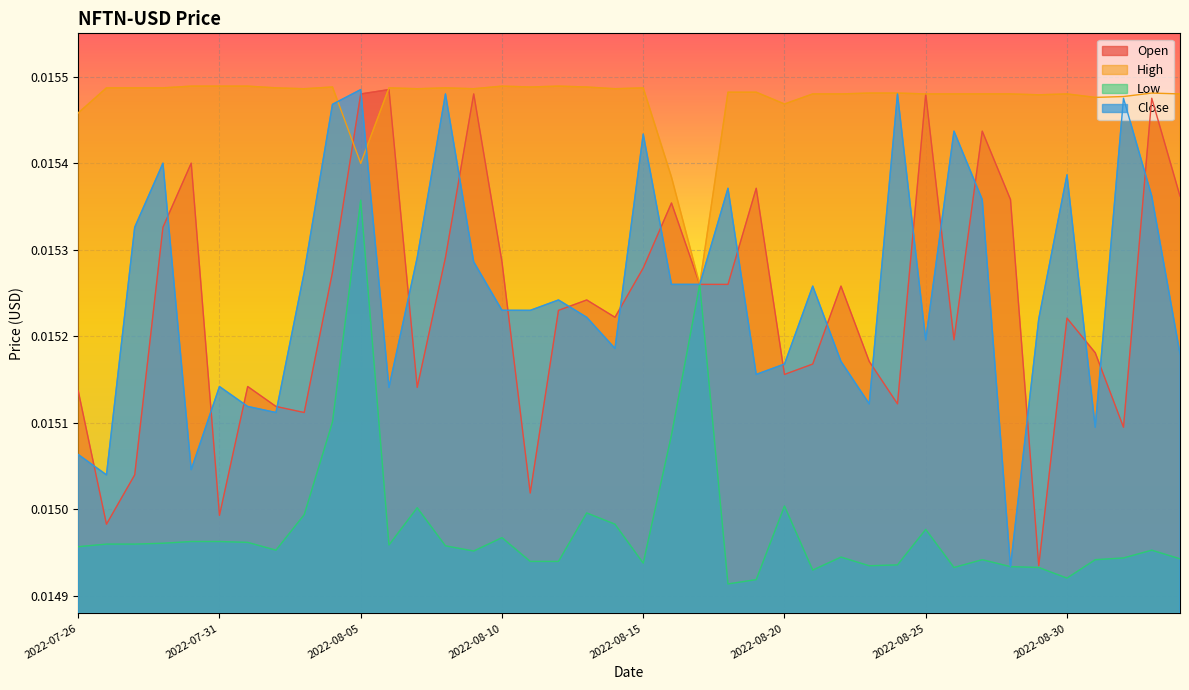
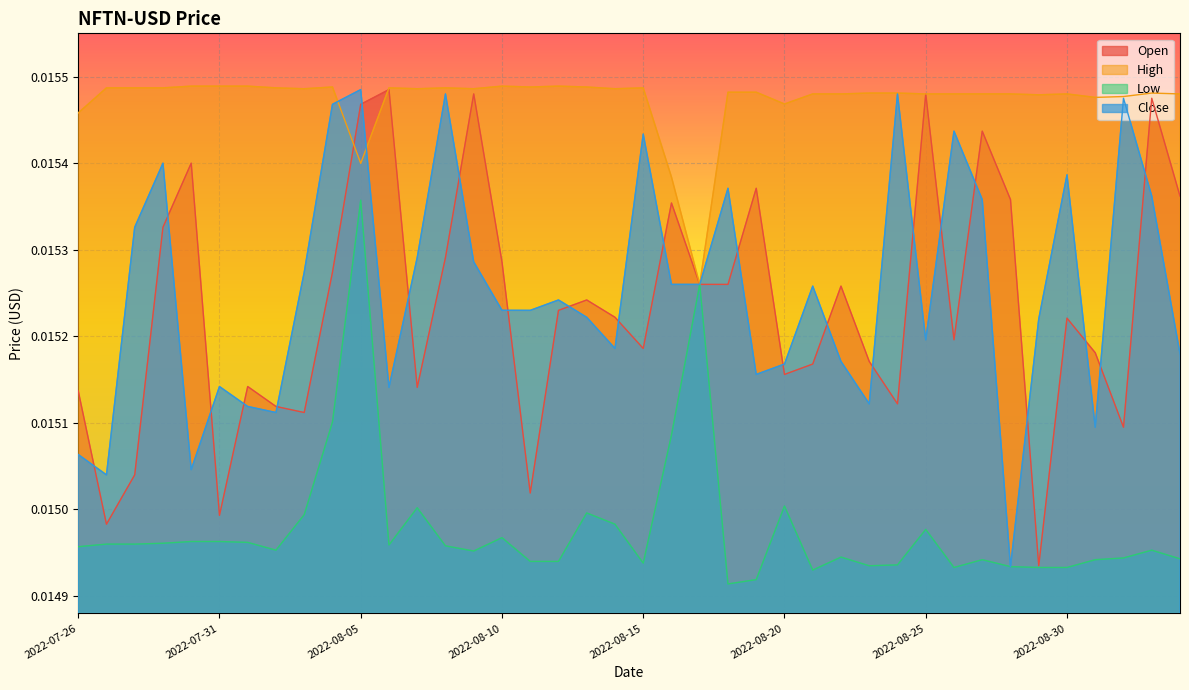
Open, 2022-08-05: 0.01548 -> 0.01547
Open, 2022-08-15: 0.01528 -> 0.01519
Low, 2022-08-30: 0.01492 -> 0.01493
